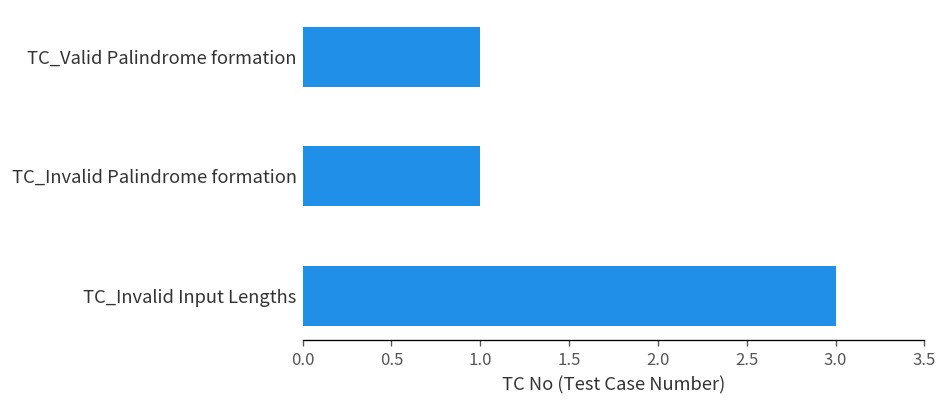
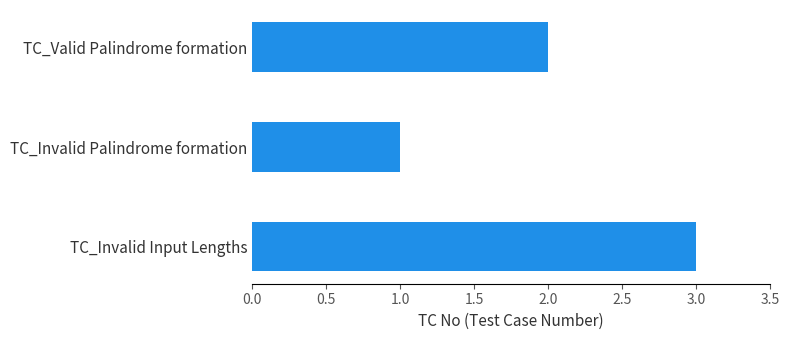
TC_Valid Palindrome formation: 1 -> 2
